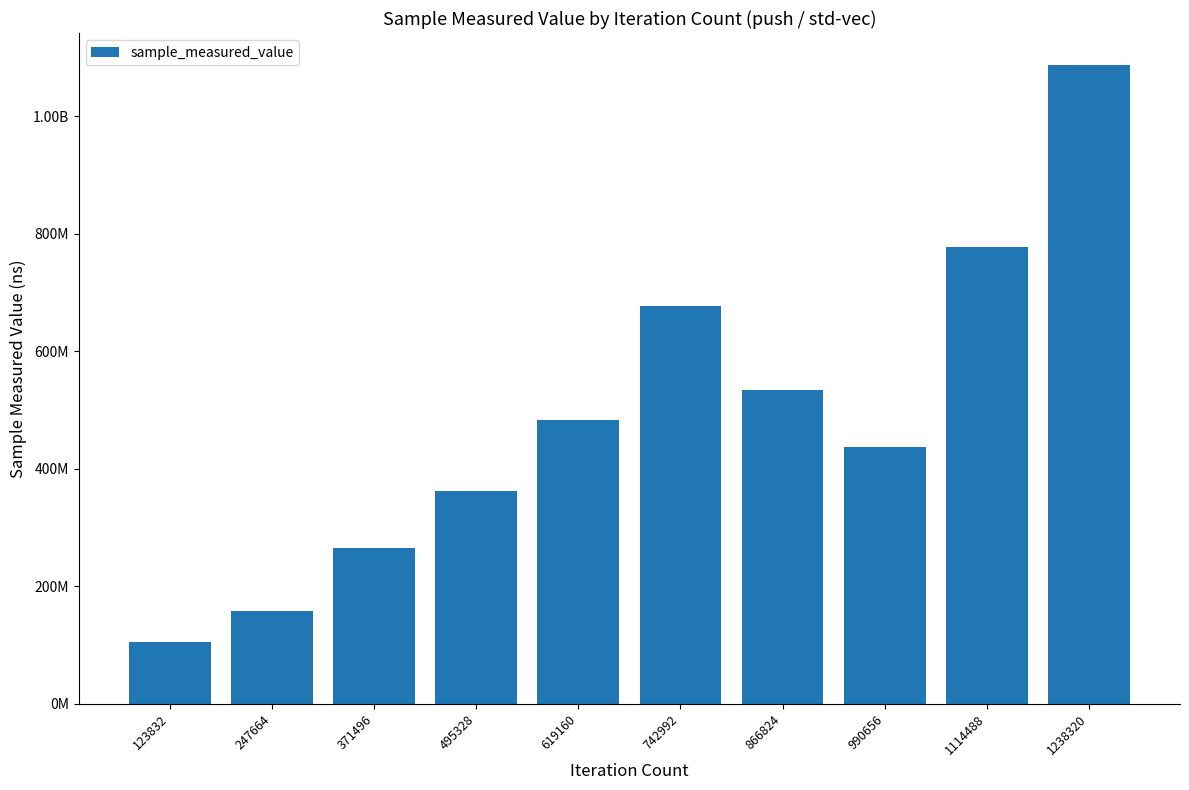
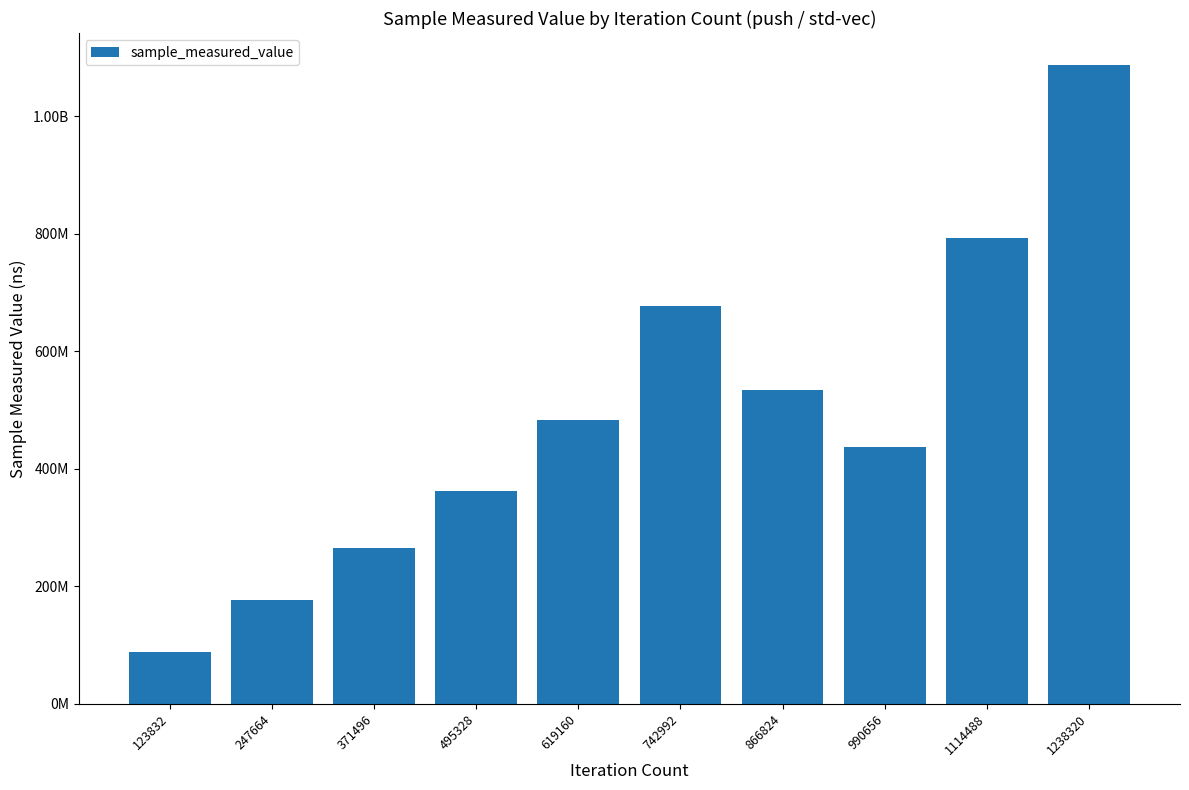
123832: 110000000 -> 90000000
247664: 160000000 -> 180000000
1114488: 780000000 -> 790000000
